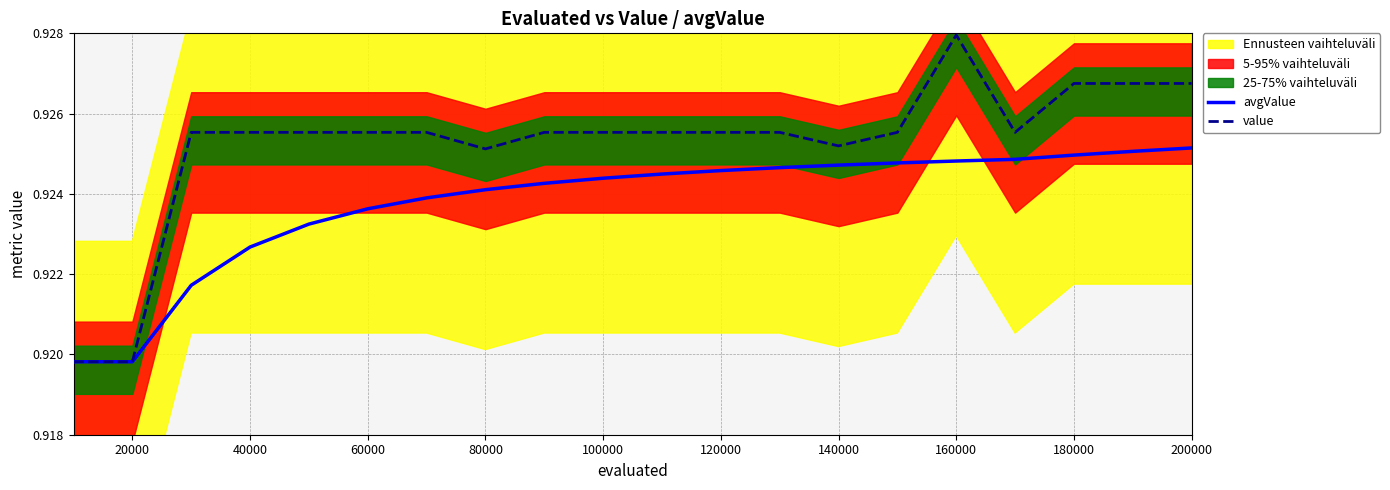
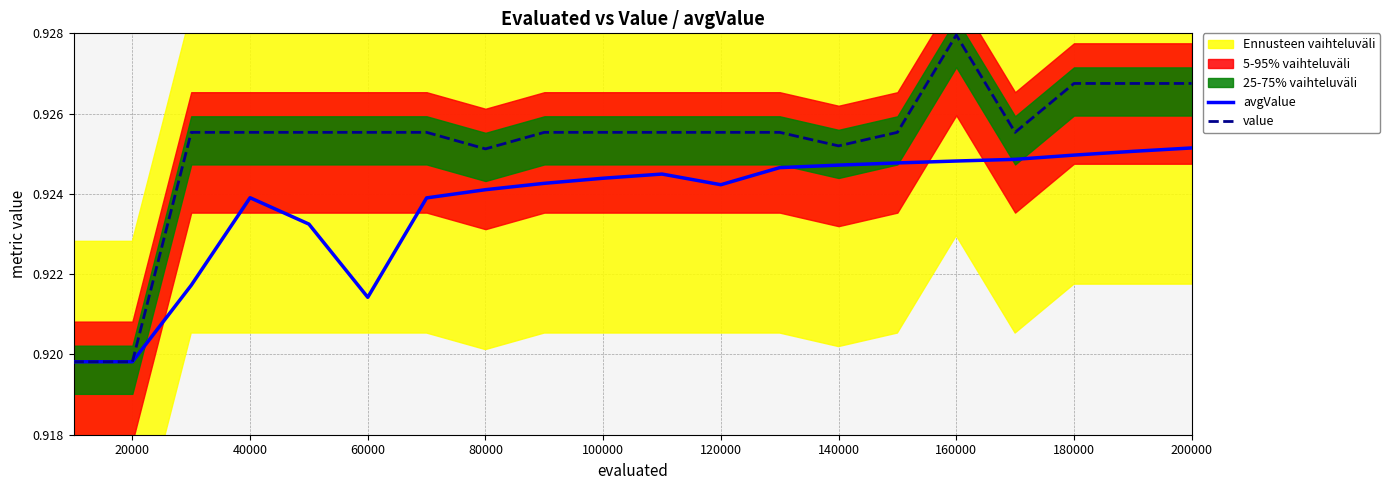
avgValue, 40000: 0.9227 -> 0.9239
avgValue, 60000: 0.9236 -> 0.9214
avgValue, 120000: 0.9246 -> 0.9242
